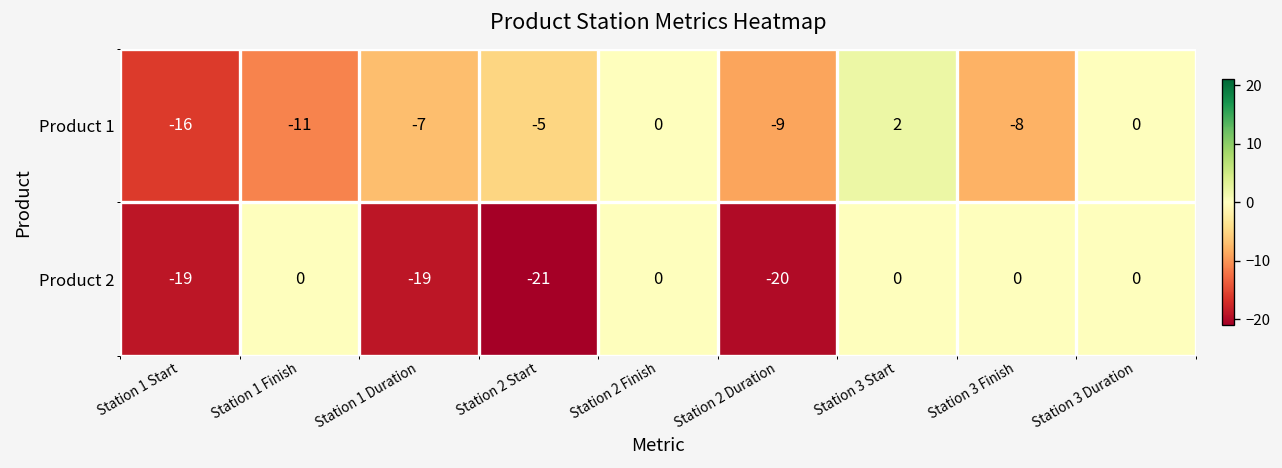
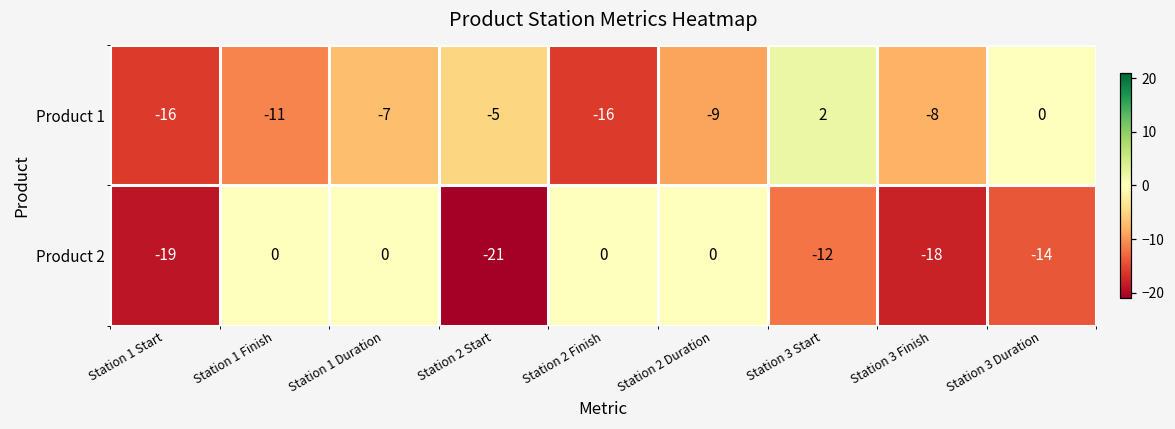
Product 1, Station 2 Finish: 0 -> -16
Product 2, Station 1 Duration: -19 -> 0
Product 2, Station 2 Duration: -20 -> 0
Product 2, Station 3 Start: 0 -> -12
Product 2, Station 3 Finish: 0 -> -18
Product 2, Station 3 Duration: 0 -> -14
